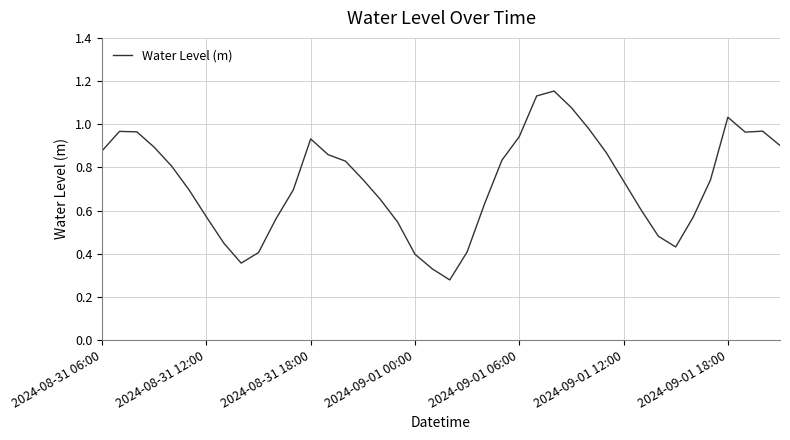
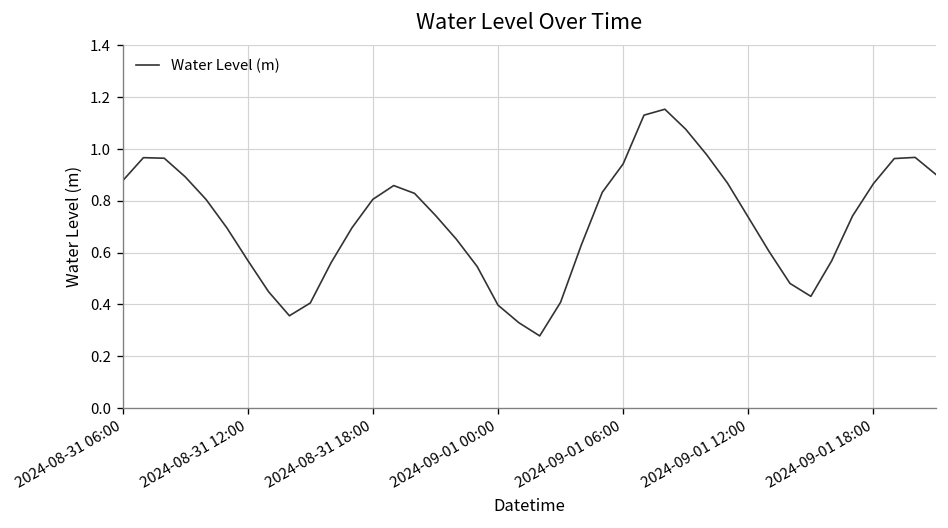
2024-08-31 18:00: 0.93 -> 0.81
2024-09-01 18:00: 1.03 -> 0.87
